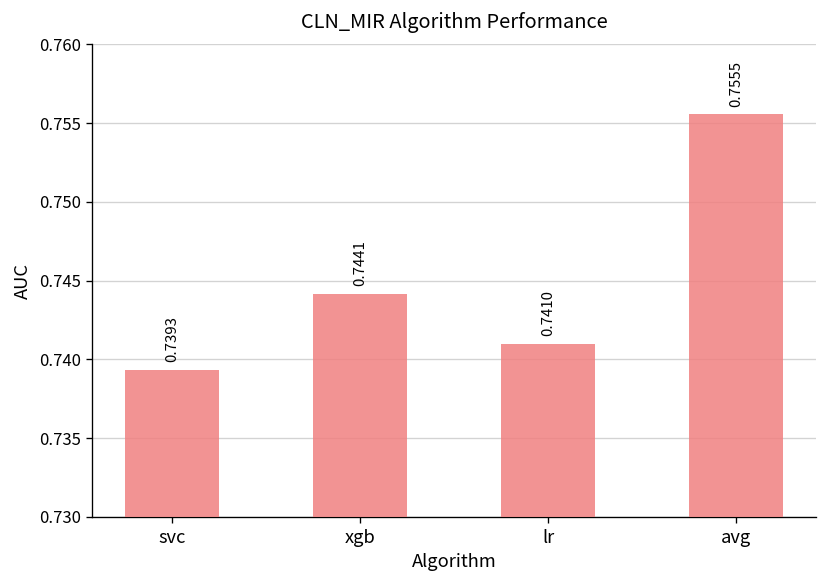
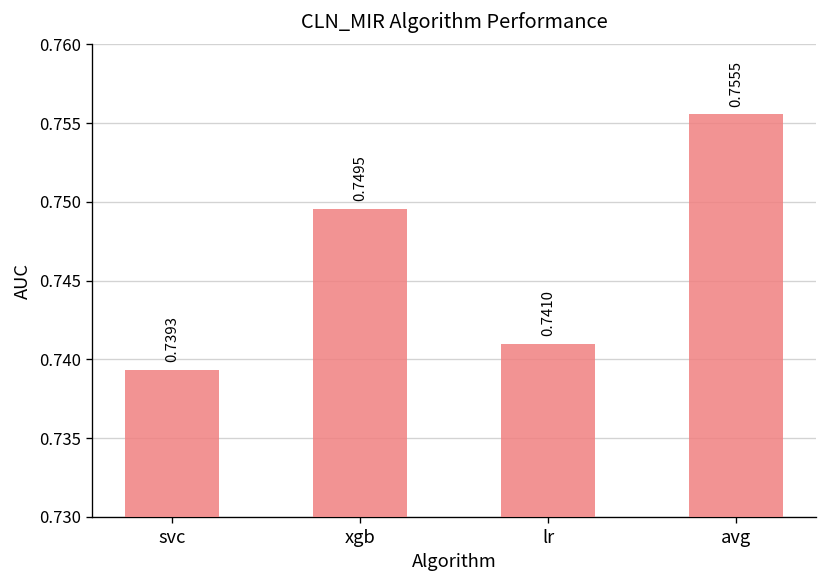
xgb: 0.7441 -> 0.7495
